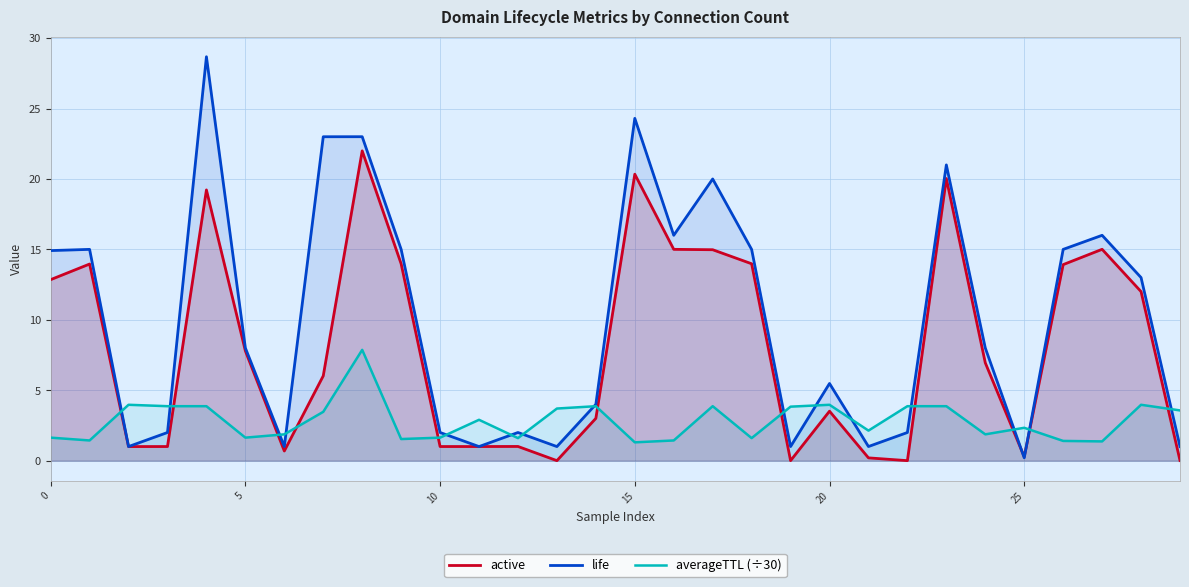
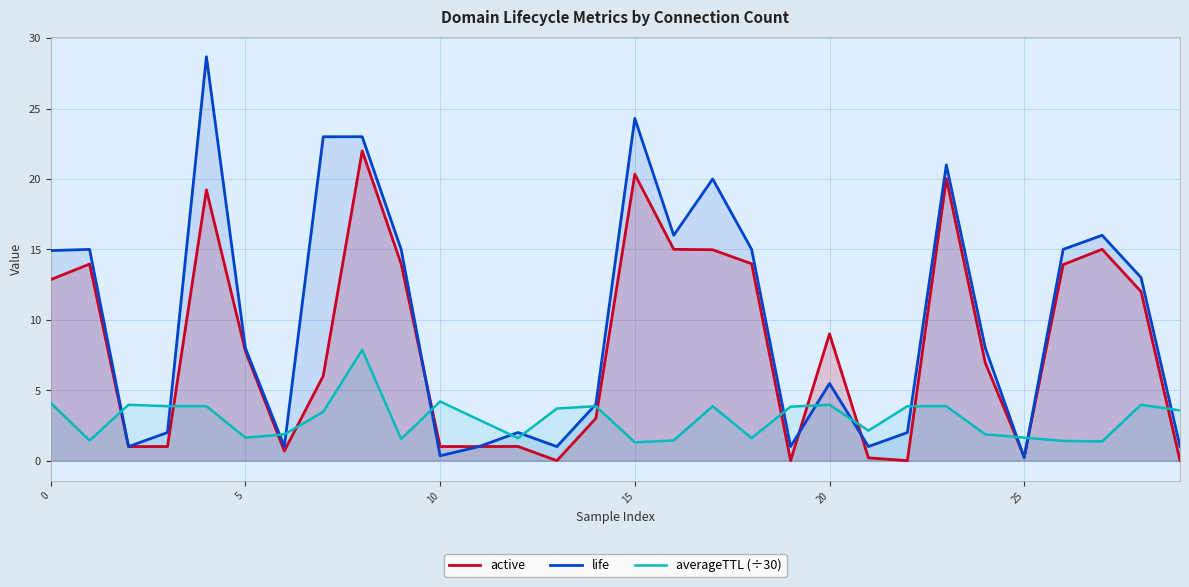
averageTTL (÷30), 0: 1.6 -> 4.1
life, 10: 2.0 -> 0.3
averageTTL (÷30), 10: 1.6 -> 4.2
active, 20: 3.5 -> 9.0
averageTTL (÷30), 25: 2.3 -> 1.6
